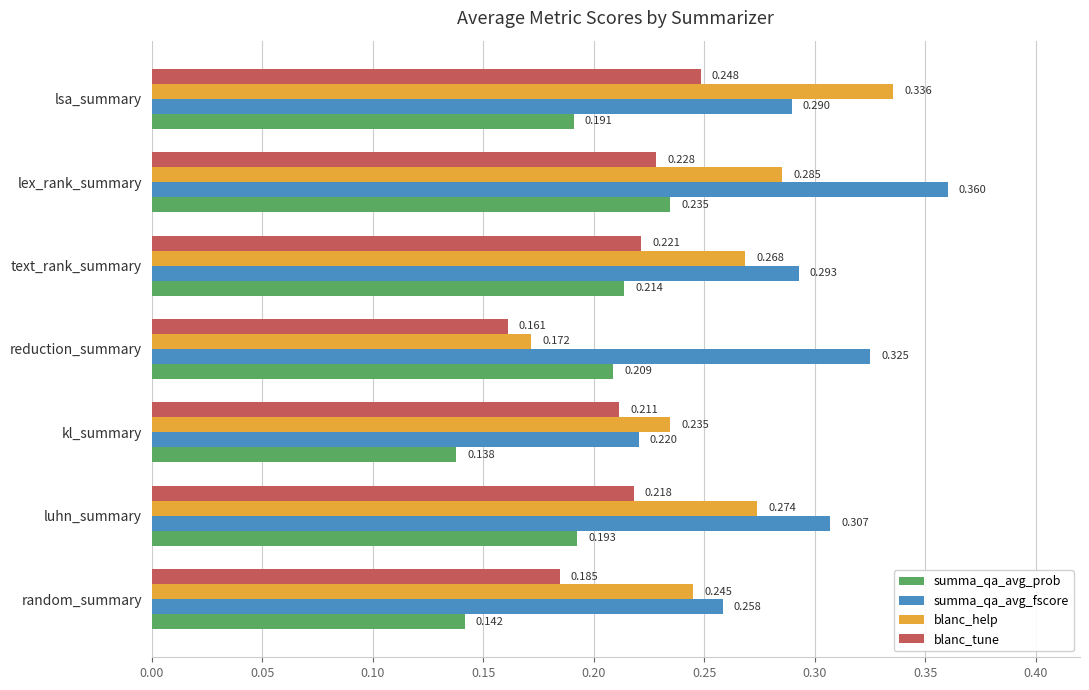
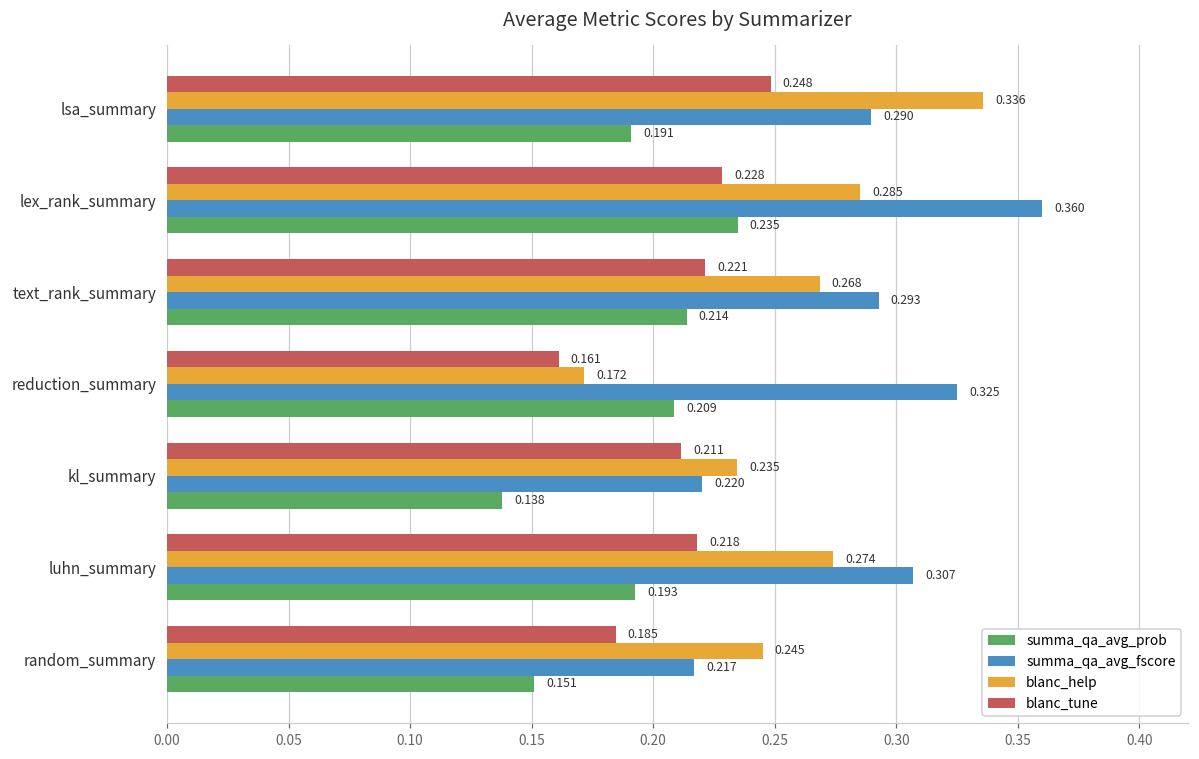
summa_qa_avg_fscore, random_summary: 0.258 -> 0.217
summa_qa_avg_prob, random_summary: 0.142 -> 0.151
